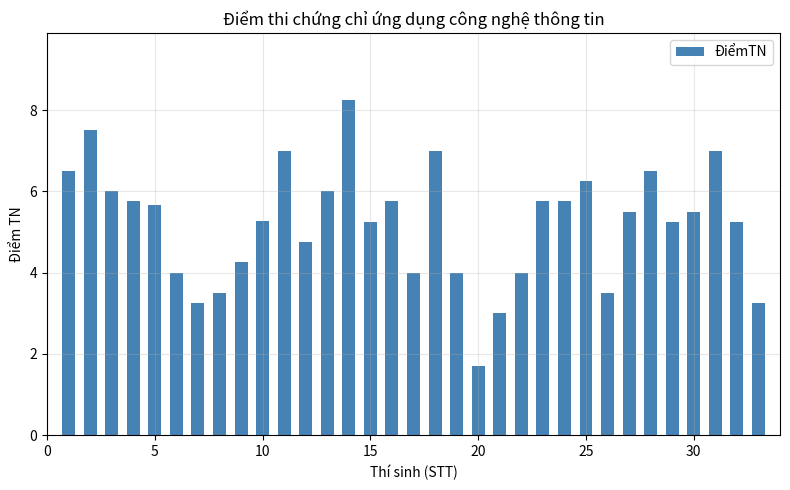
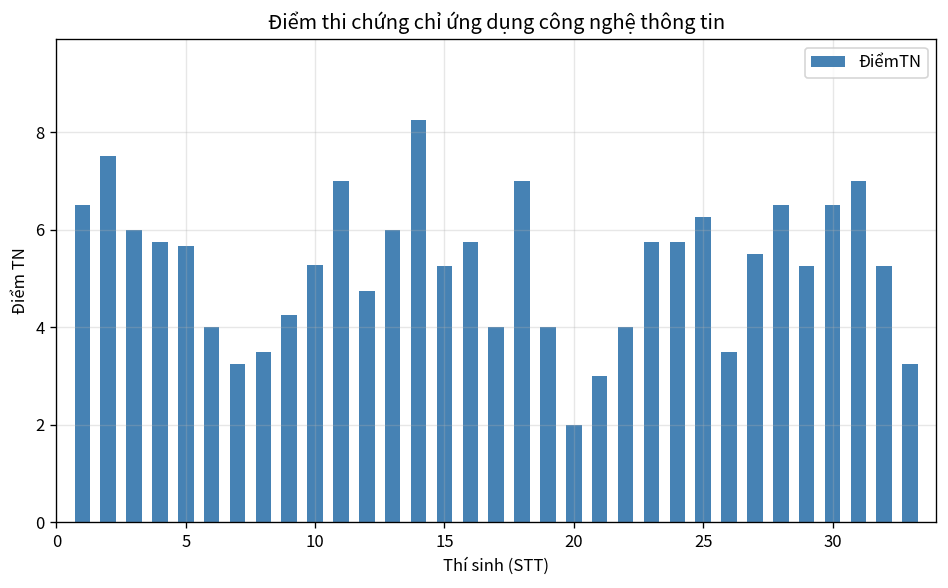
20: 1.7 -> 2.0
30: 5.5 -> 6.5
